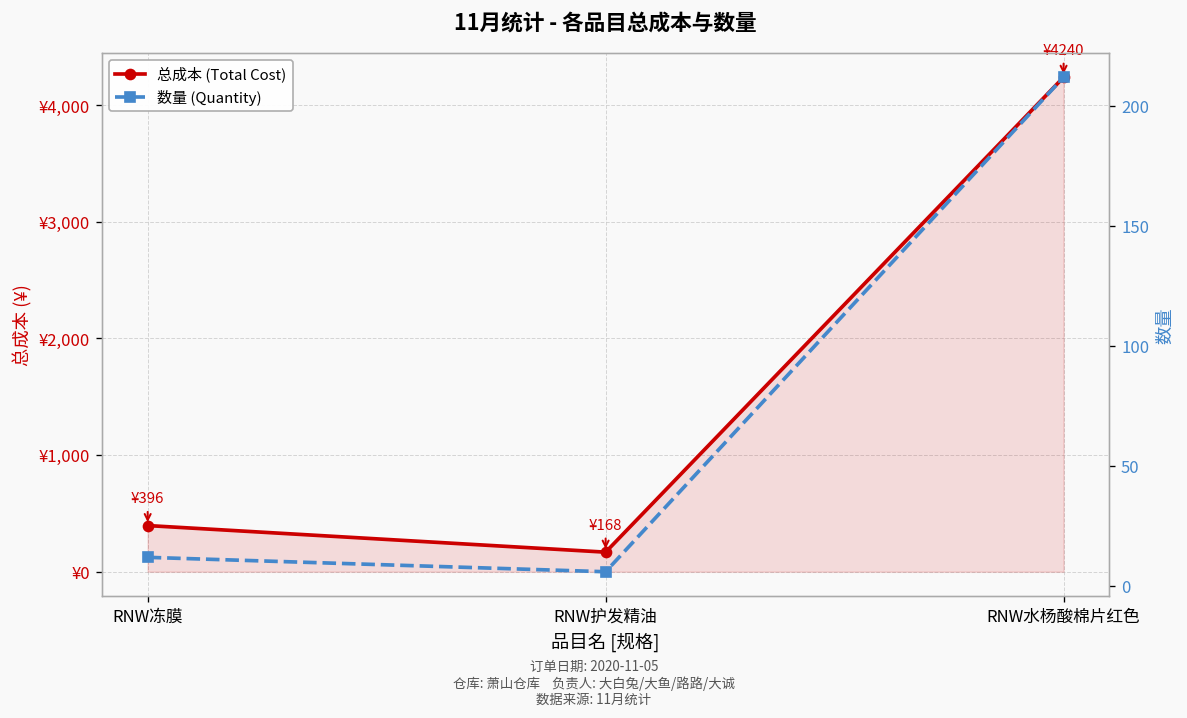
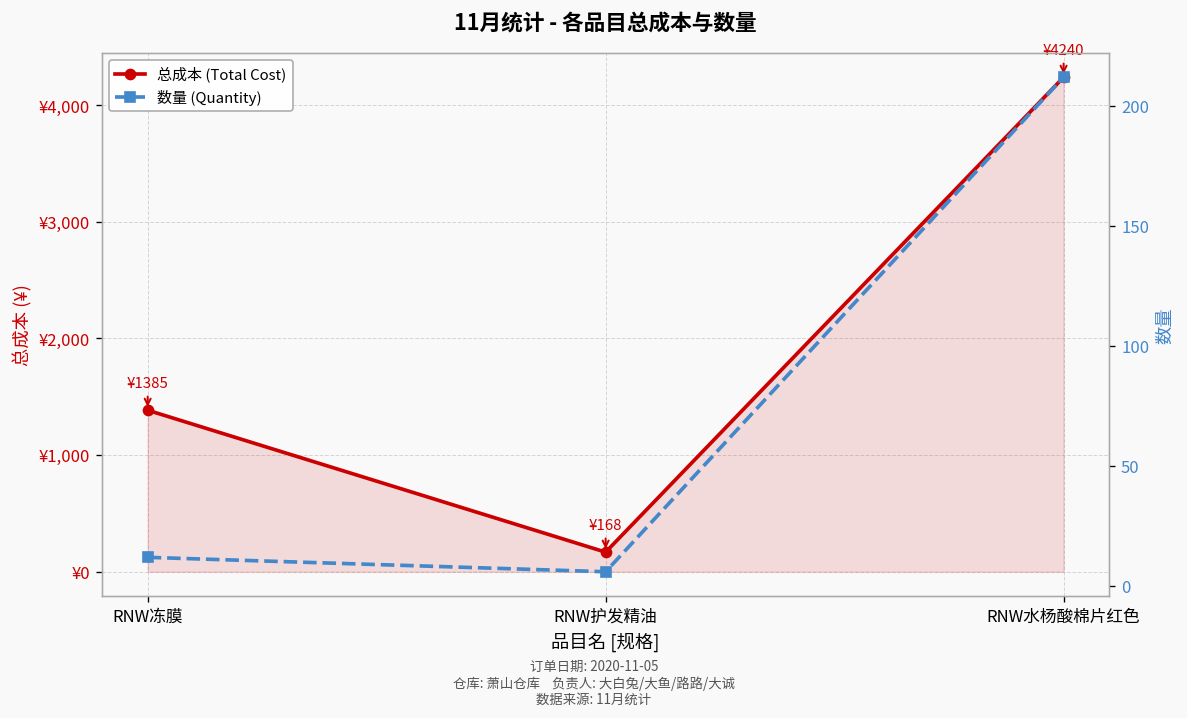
总成本 (Total Cost), RNW冻膜: ¥396 -> ¥1385
